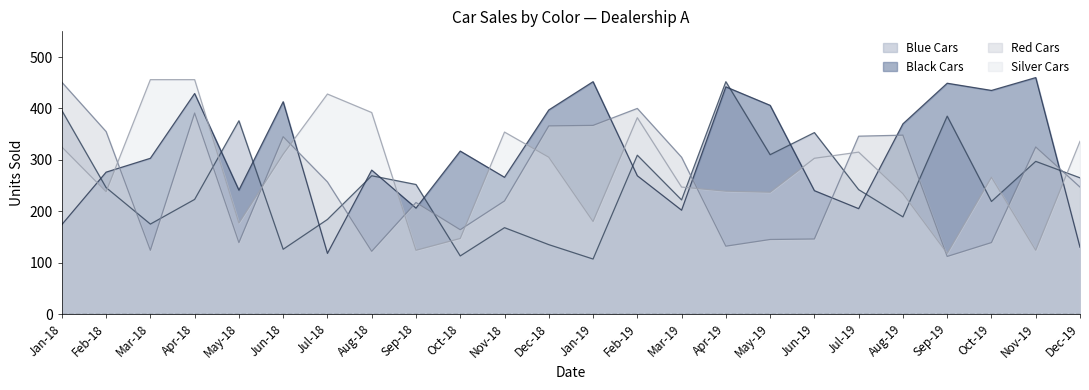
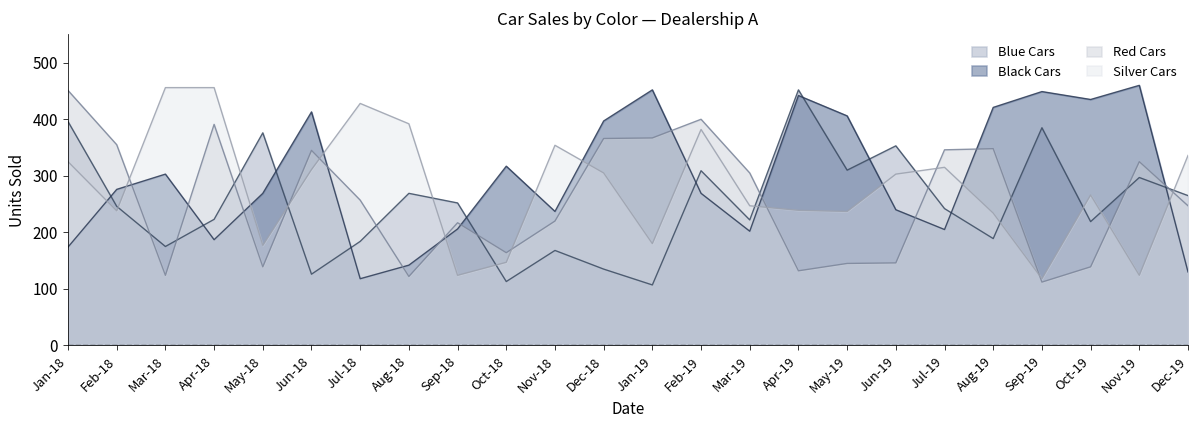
Black Cars, Apr-18: 430 -> 190
Black Cars, May-18: 240 -> 270
Black Cars, Aug-18: 280 -> 140
Black Cars, Nov-18: 270 -> 240
Black Cars, Aug-19: 370 -> 420
